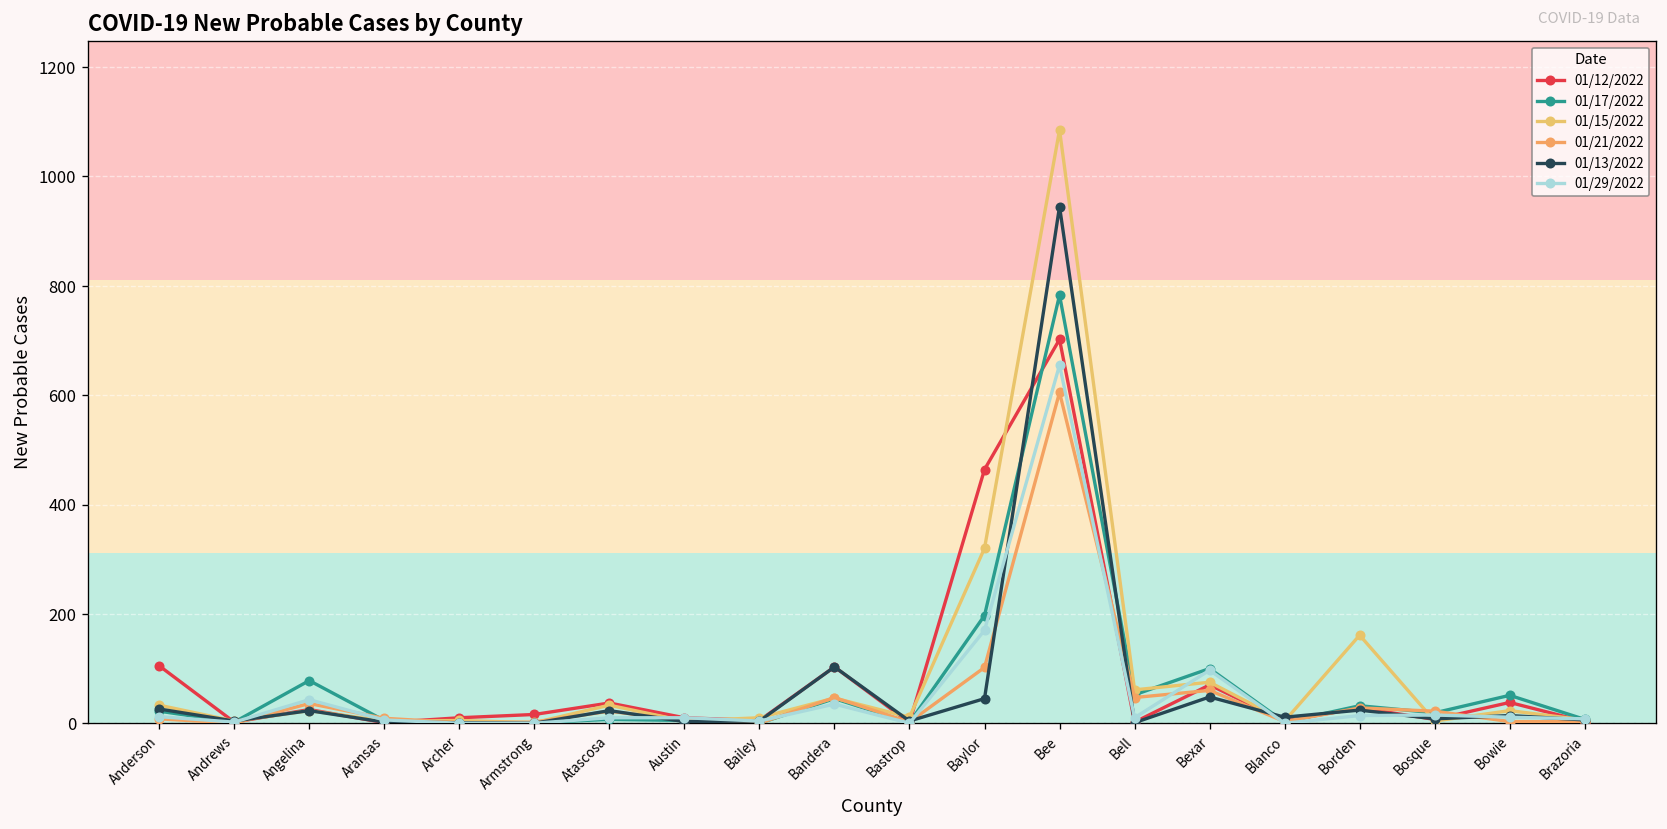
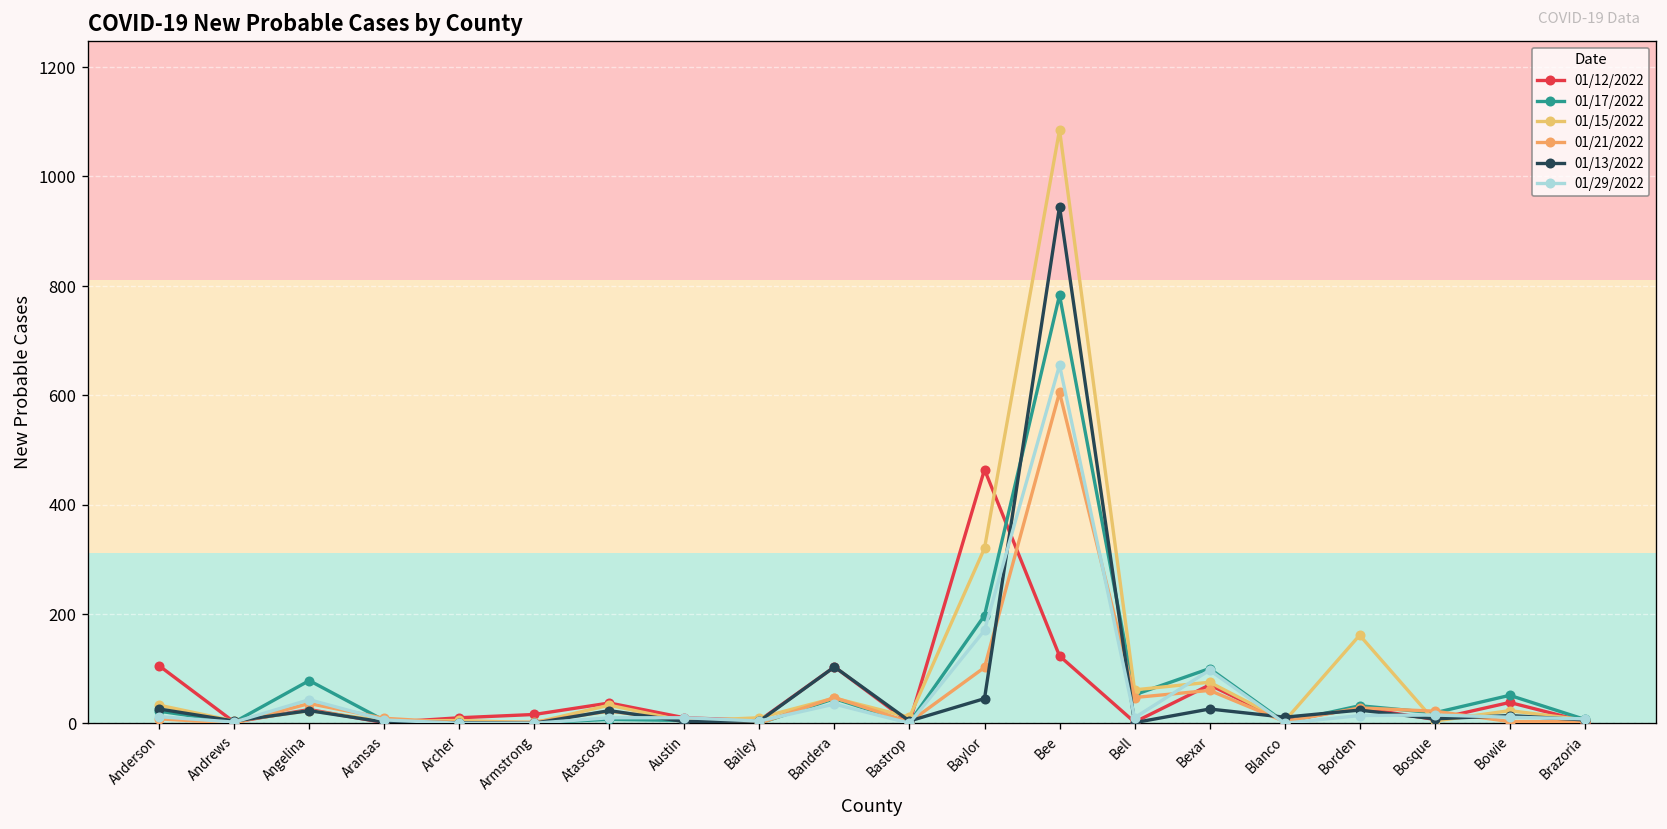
01/12/2022, Bee: 700 -> 120
01/13/2022, Bexar: 50 -> 30
